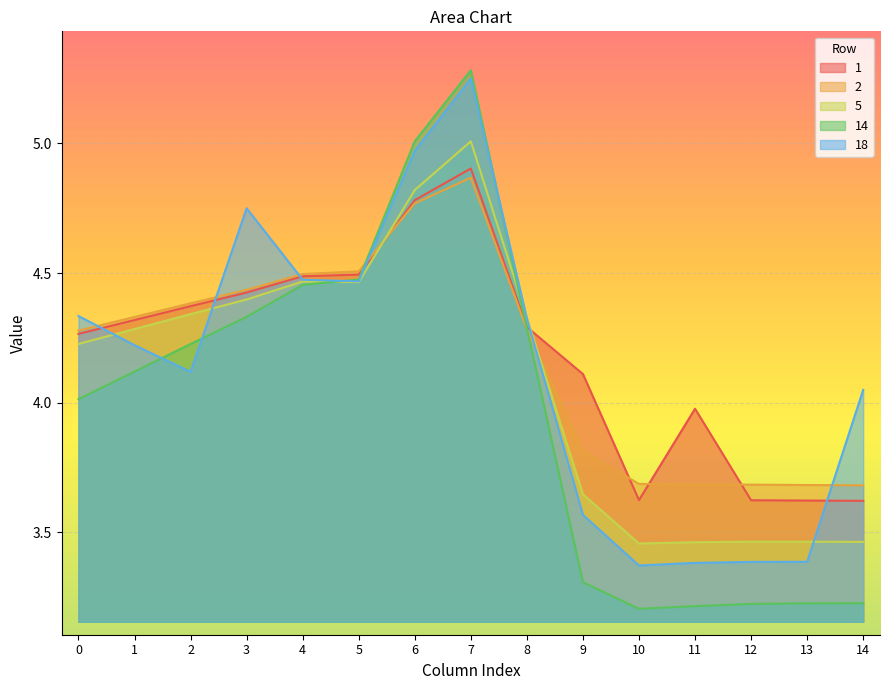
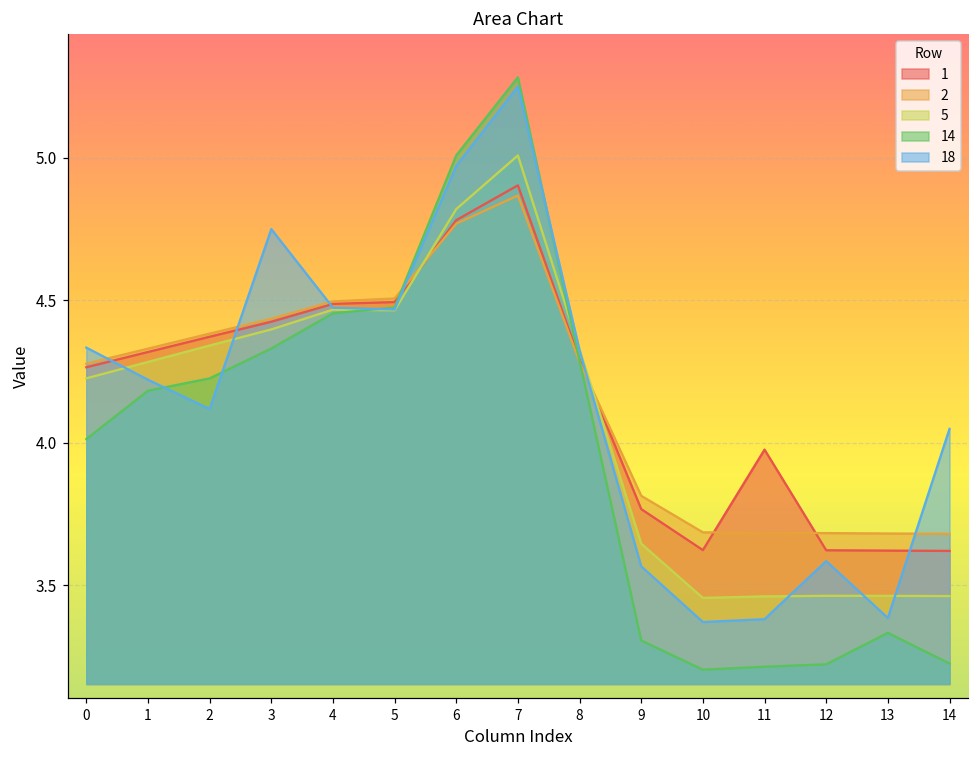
14, 1: 4.12 -> 4.18
1, 9: 4.11 -> 3.77
18, 12: 3.39 -> 3.59
14, 13: 3.23 -> 3.33
